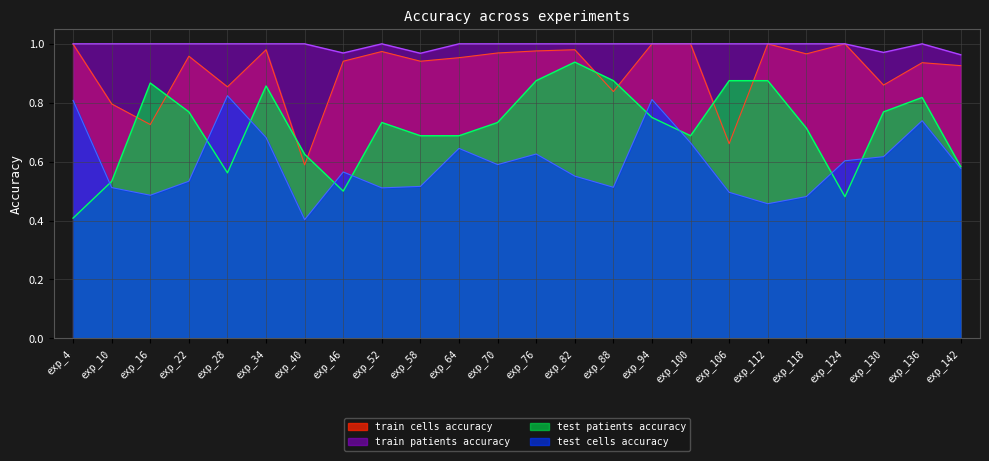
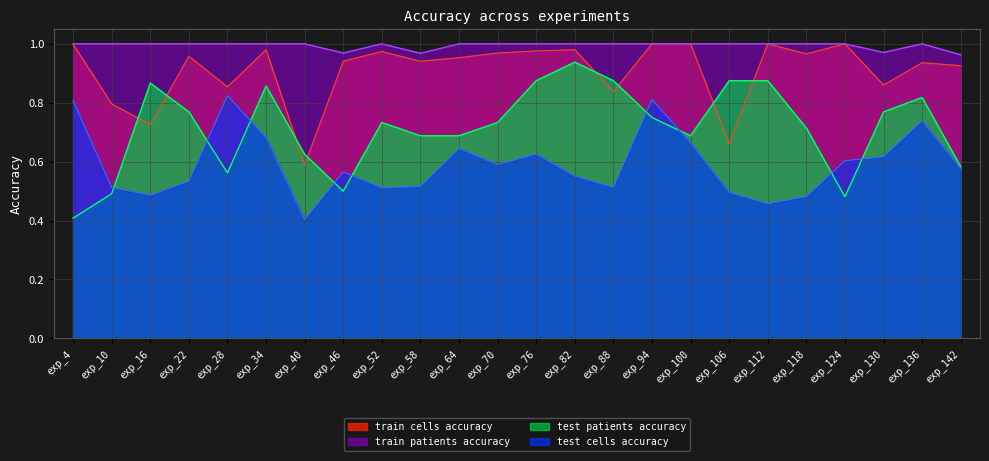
test patients accuracy, exp_10: 0.53 -> 0.49
